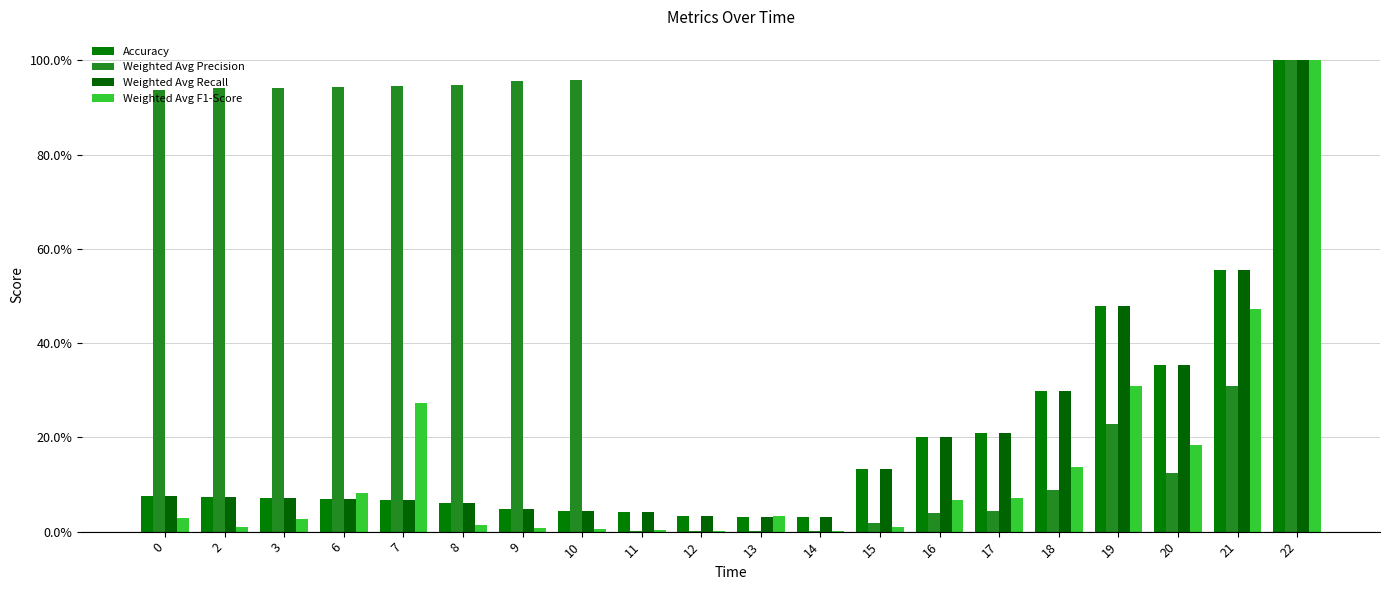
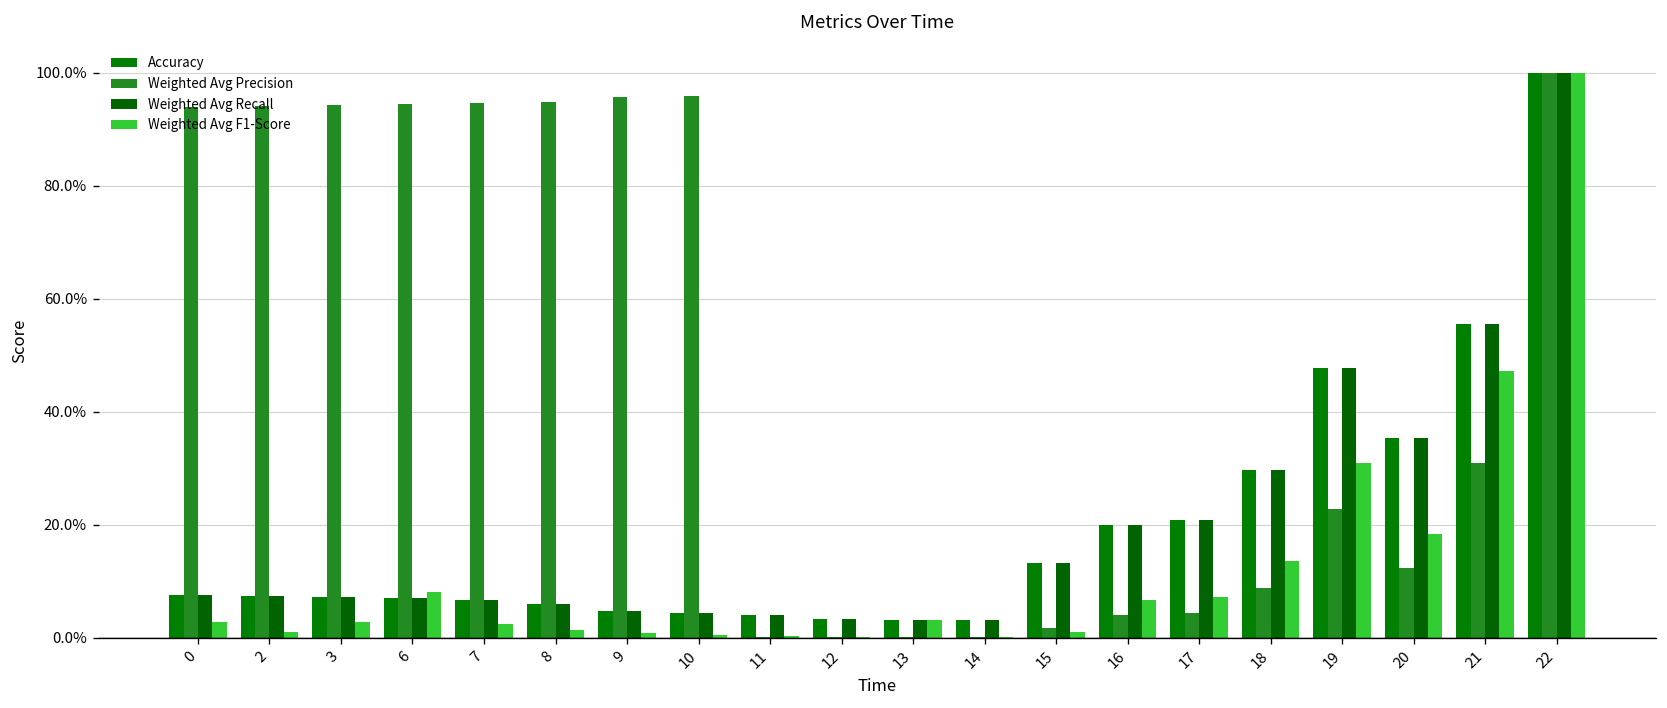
Weighted Avg F1-Score, 7: 27% -> 3%
